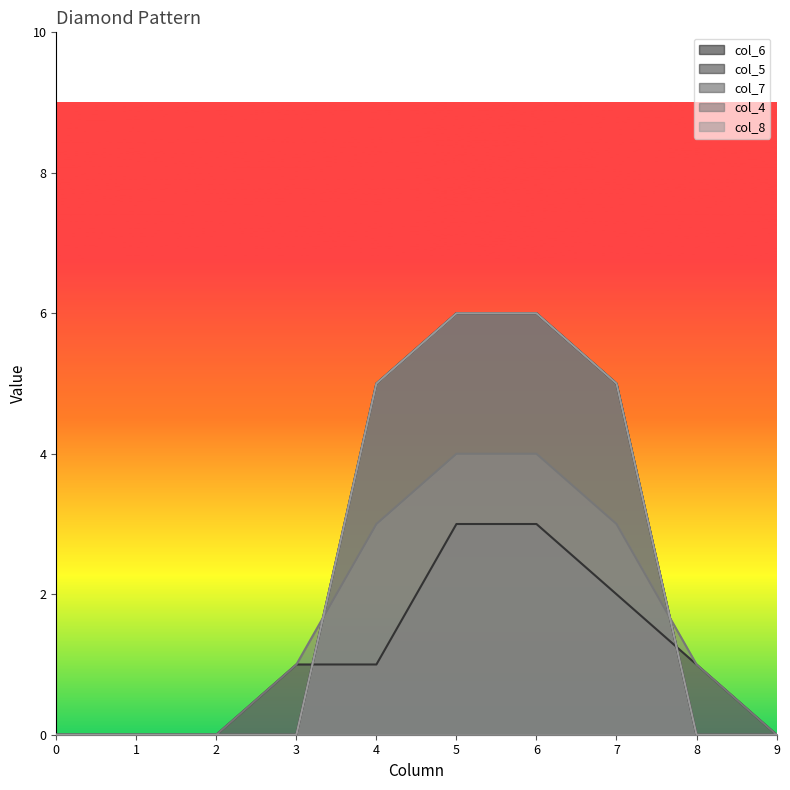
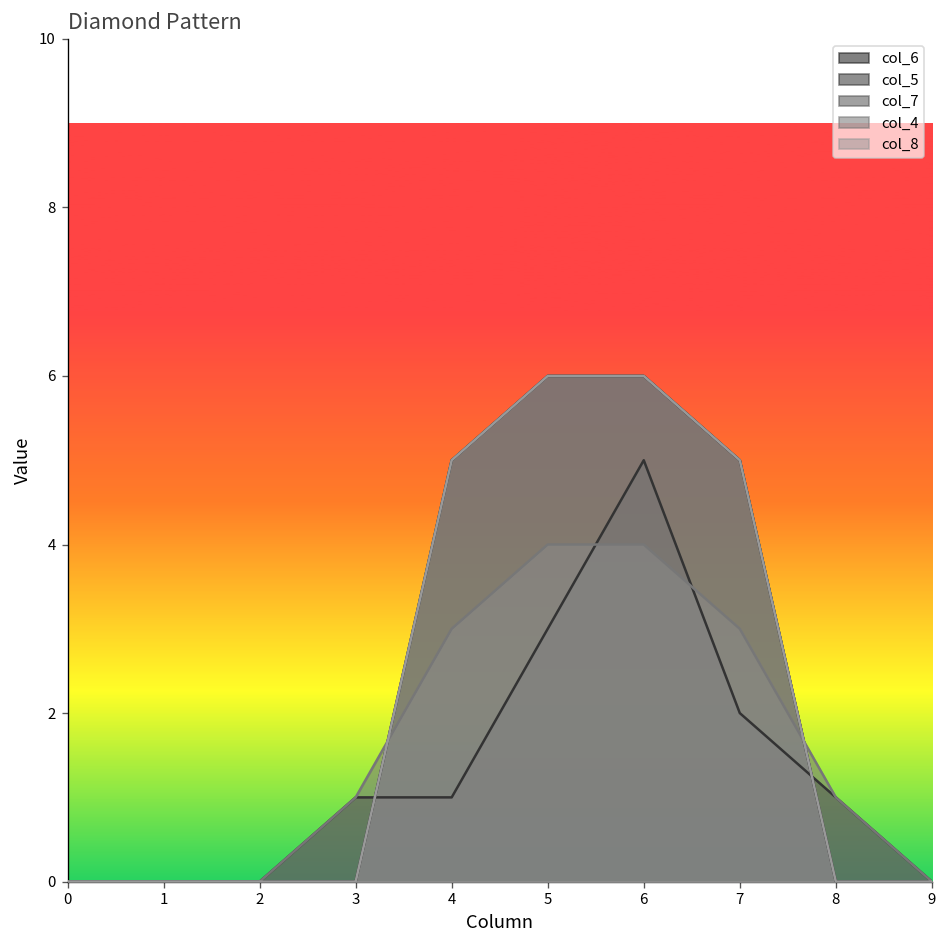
col_5, 6: 3 -> 5
